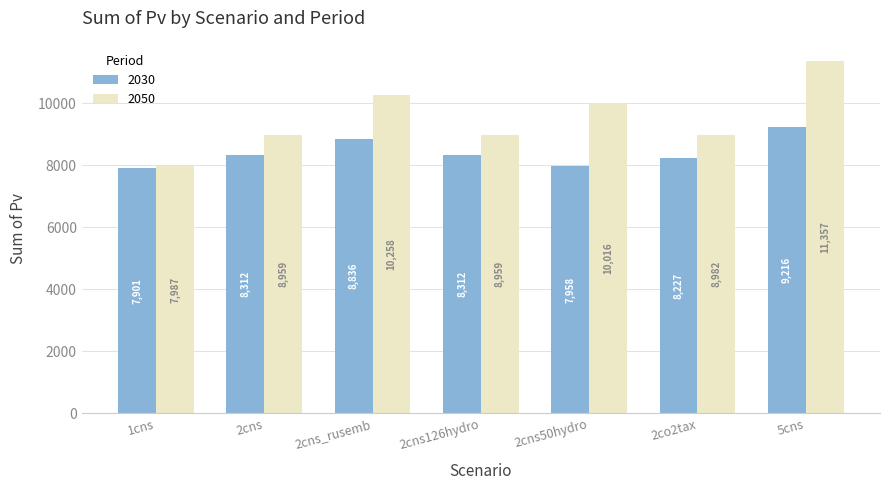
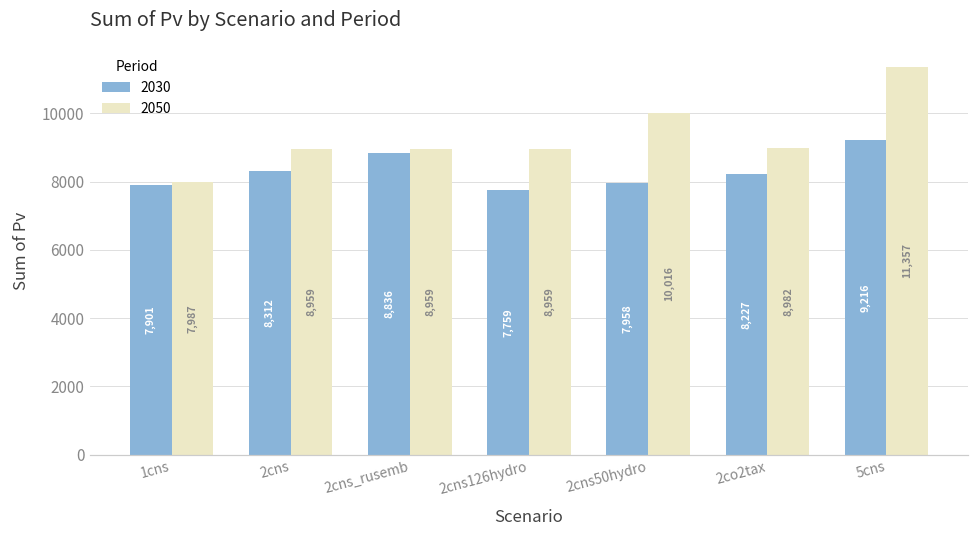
2050, 2cns_rusemb: 10,258 -> 8,959
2030, 2cns126hydro: 8,312 -> 7,759
